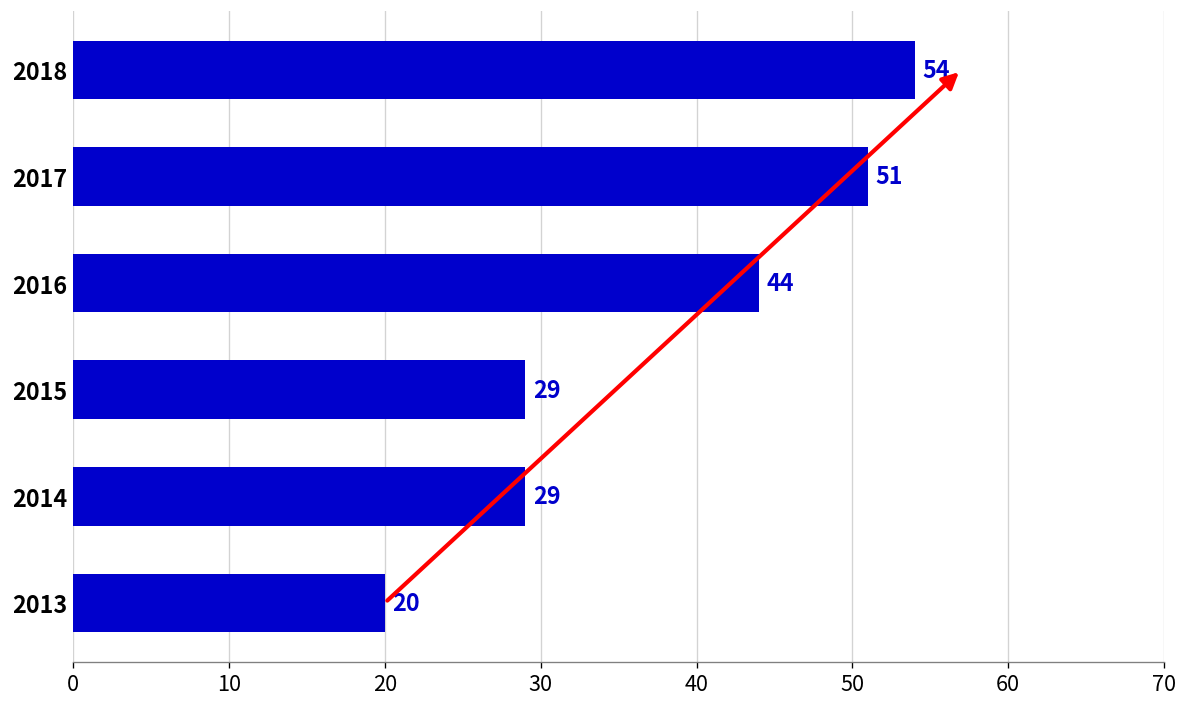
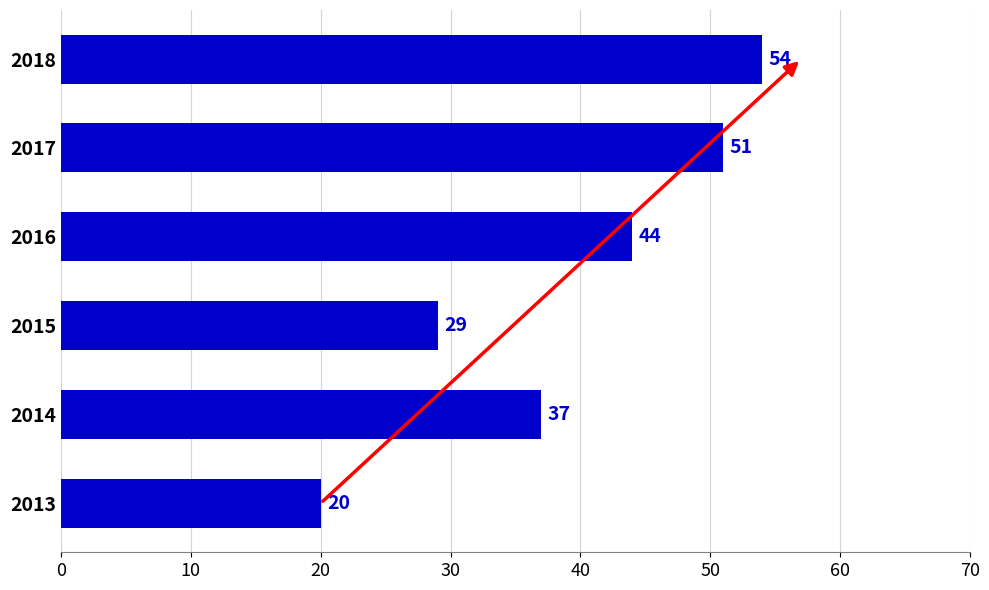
2014: 29 -> 37
